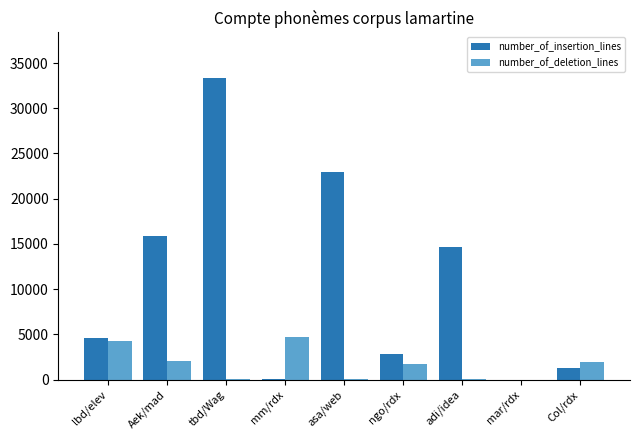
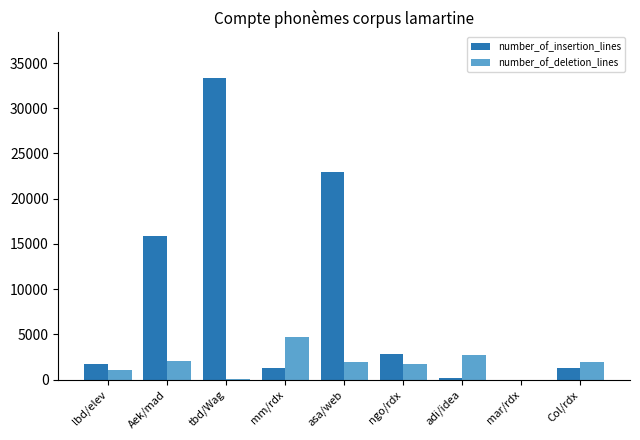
number_of_insertion_lines, lbd/elev: 5000 -> 2000
number_of_deletion_lines, lbd/elev: 4000 -> 1000
number_of_insertion_lines, mm/rdx: 0 -> 1000
number_of_deletion_lines, asa/web: 0 -> 2000
number_of_insertion_lines, adi/idea: 15000 -> 0
number_of_deletion_lines, adi/idea: 0 -> 3000
